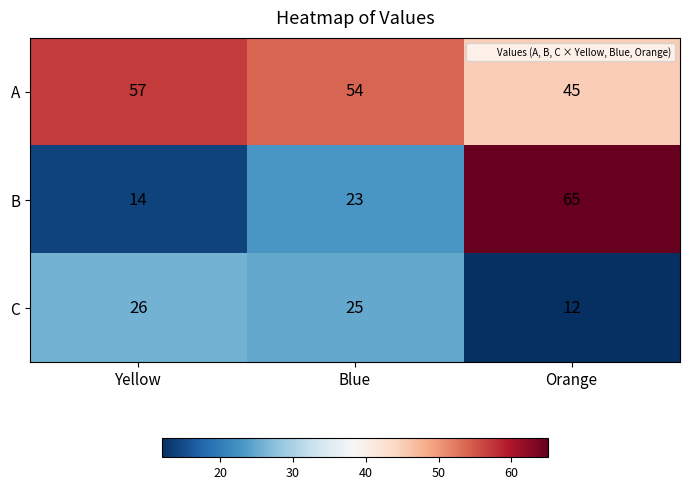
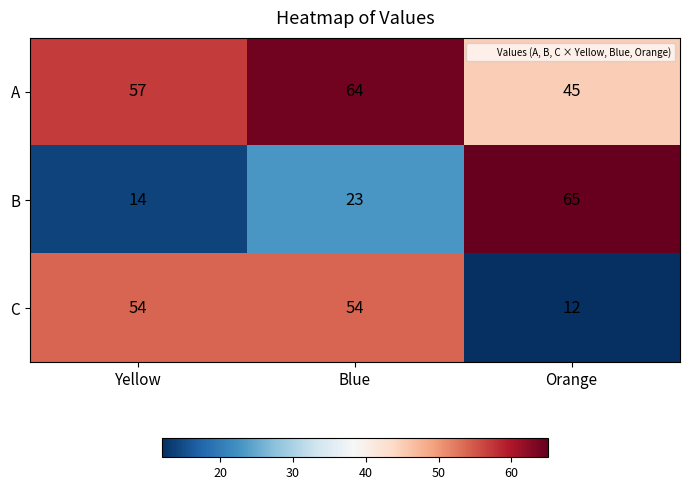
A, Blue: 54 -> 64
C, Yellow: 26 -> 54
C, Blue: 25 -> 54
